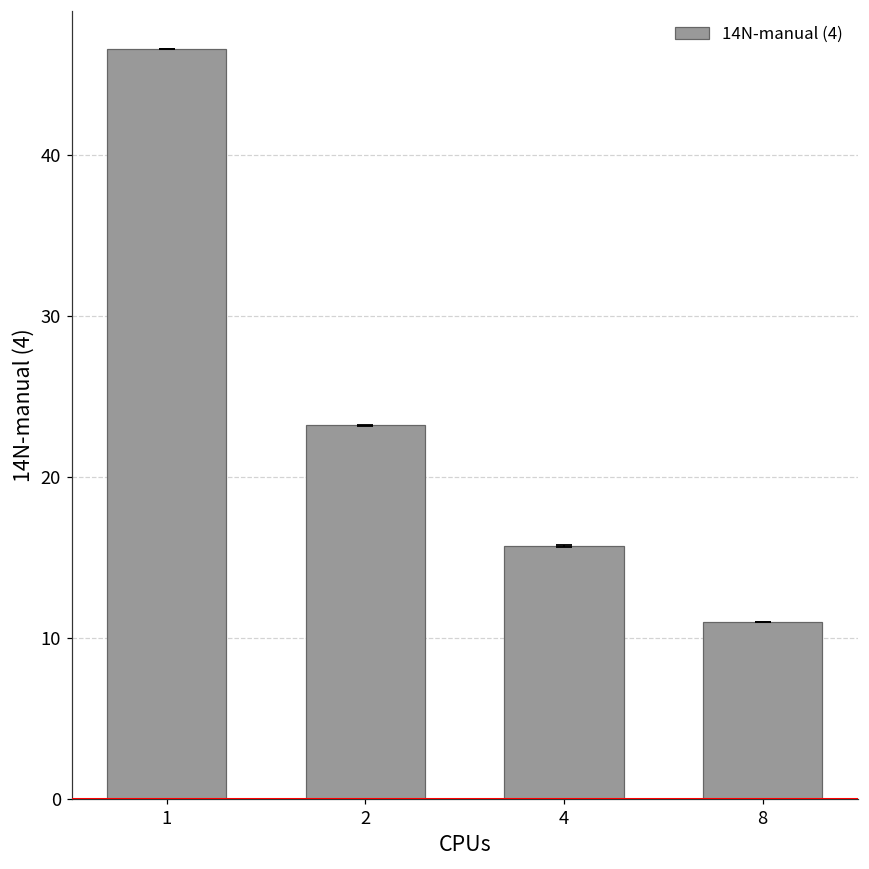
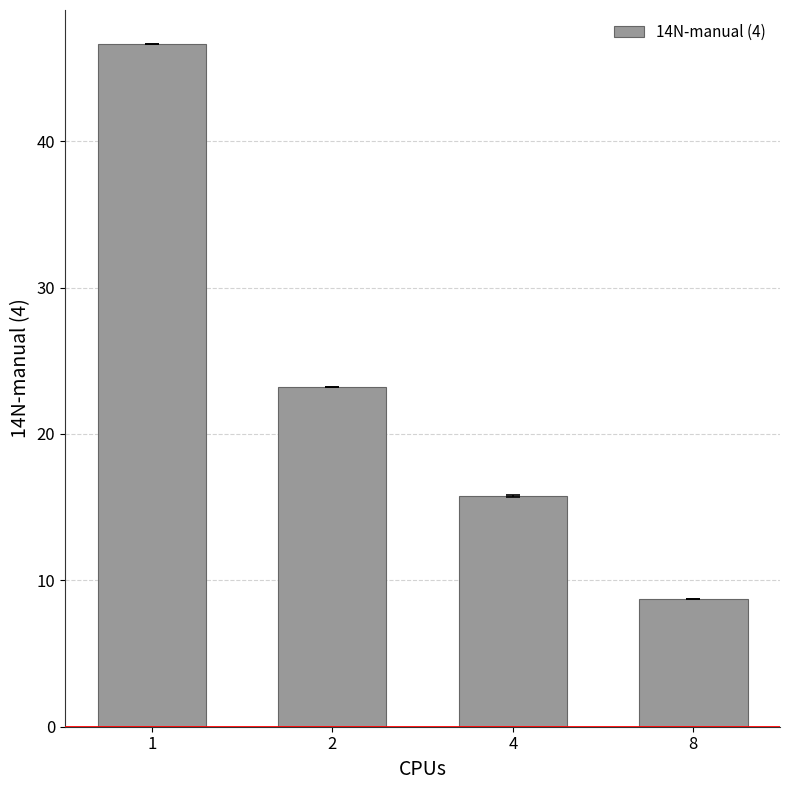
14N-manual (4), 8: 11.0 -> 8.7
